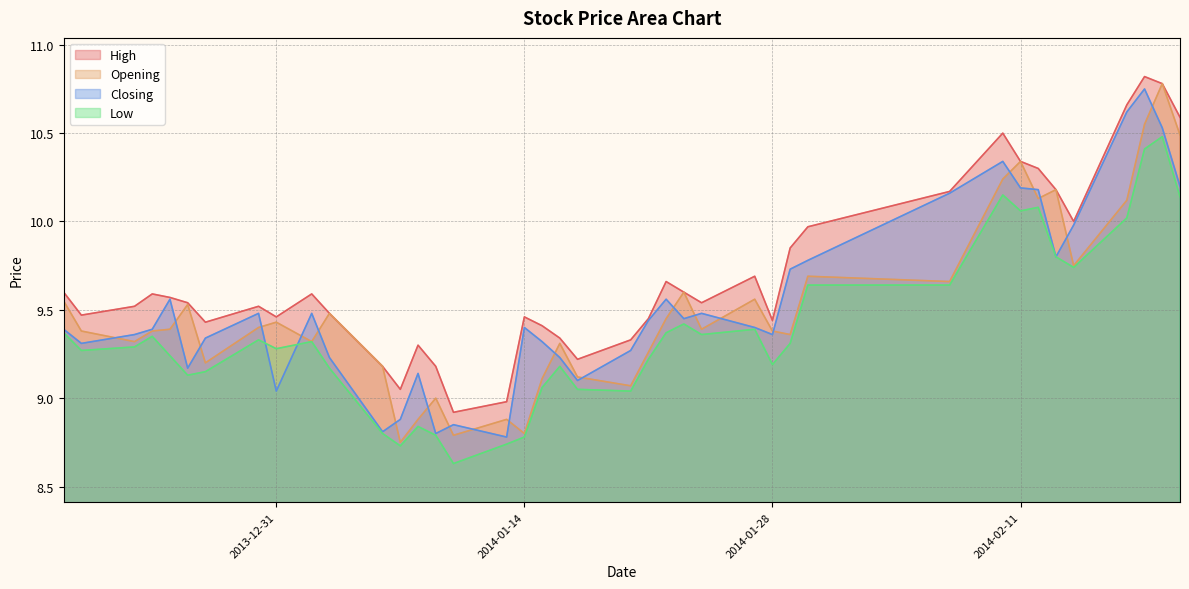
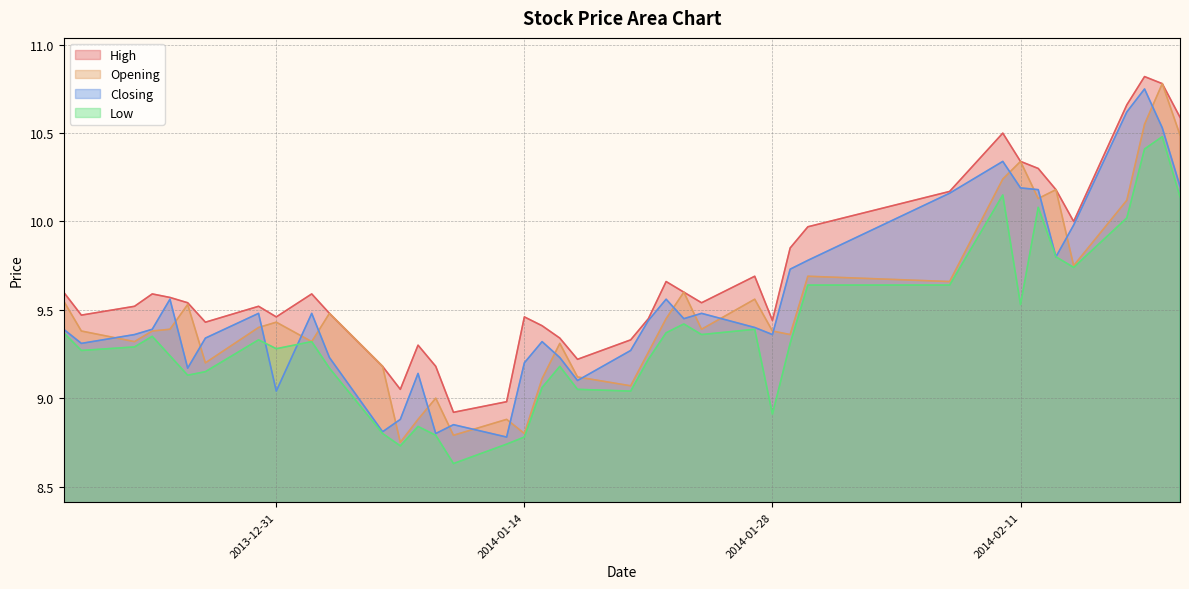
Closing, 2014-01-14: 9.4 -> 9.2
Low, 2014-01-28: 9.19 -> 8.91
Low, 2014-02-11: 10.06 -> 9.53
